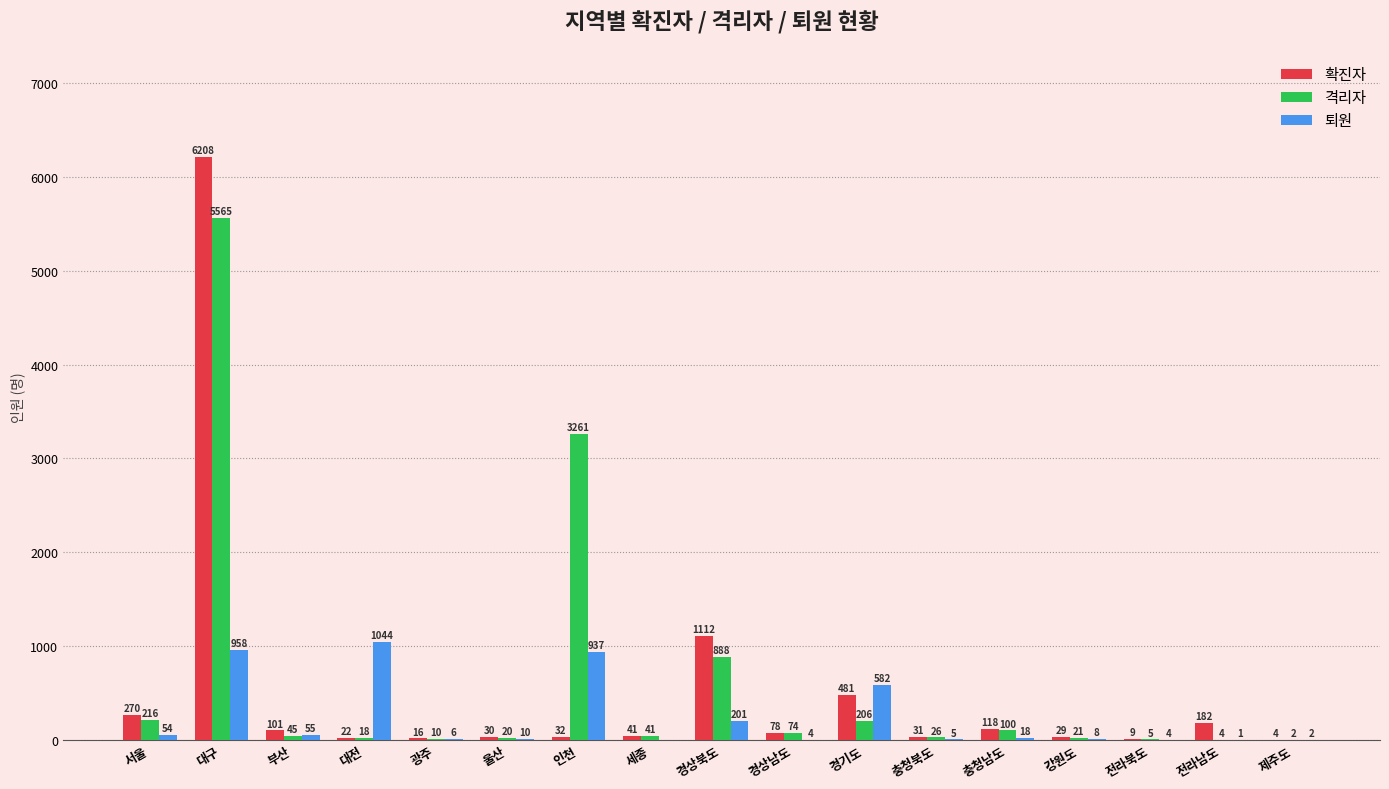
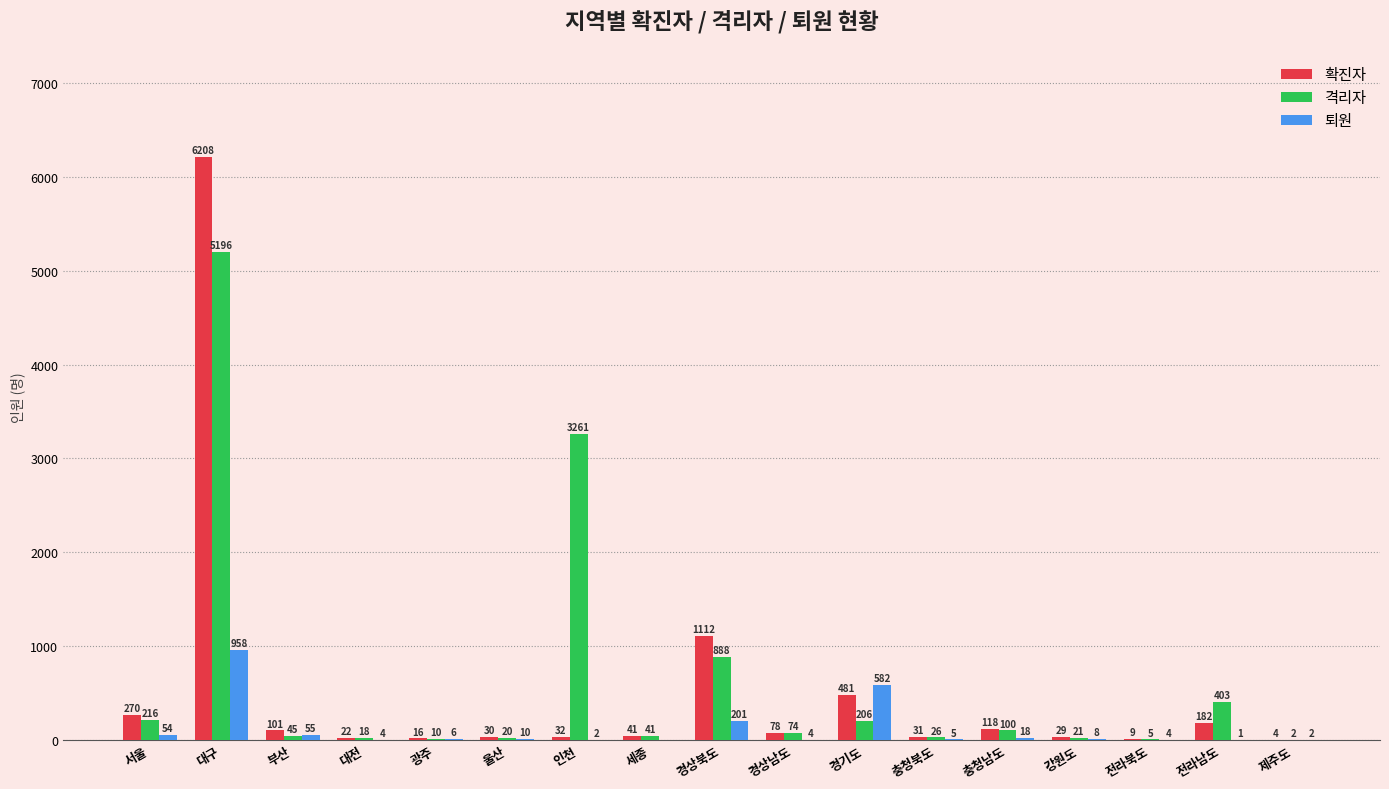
격리자, 대구: 5565 -> 5196
퇴원, 대전: 1044 -> 4
퇴원, 인천: 937 -> 2
격리자, 전라남도: 4 -> 403
